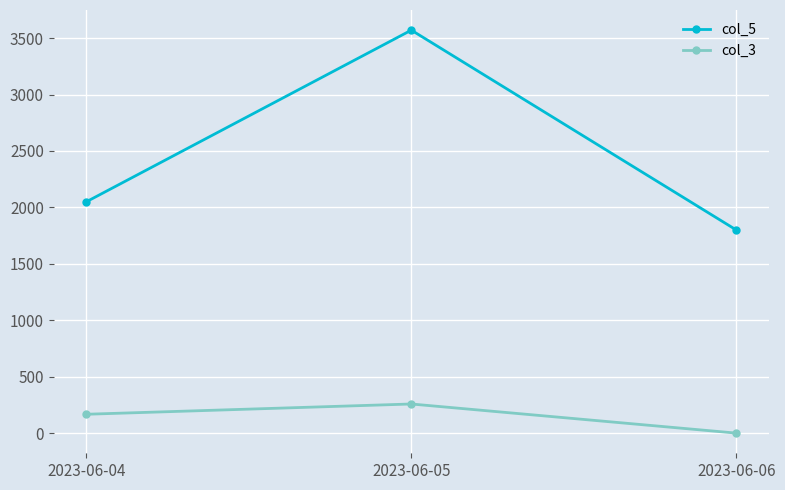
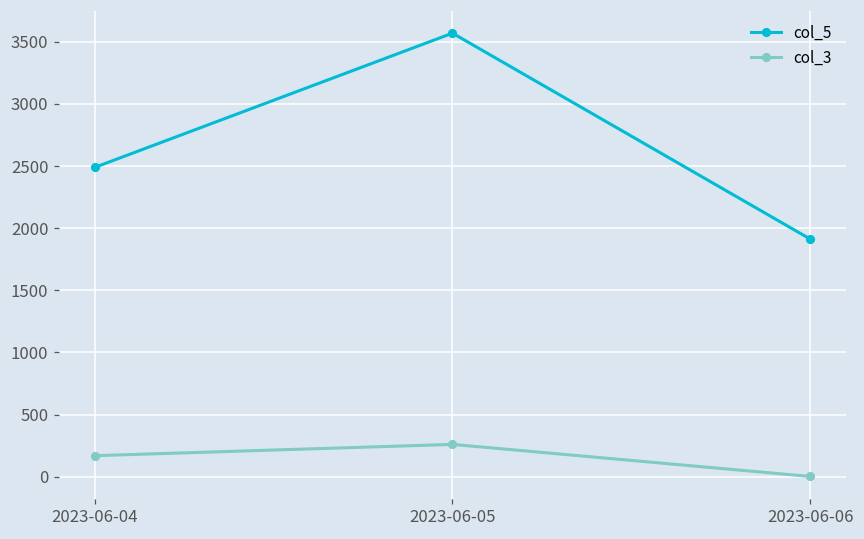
col_5, 2023-06-04: 2050 -> 2490
col_5, 2023-06-06: 1800 -> 1910
